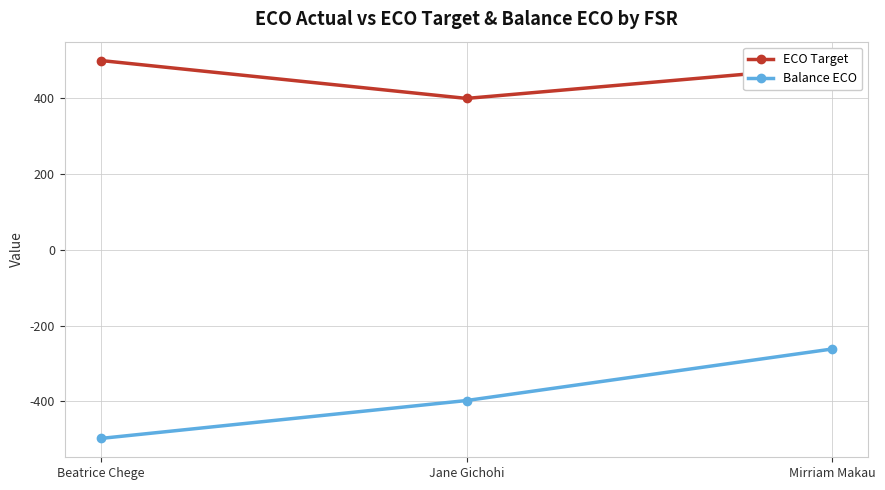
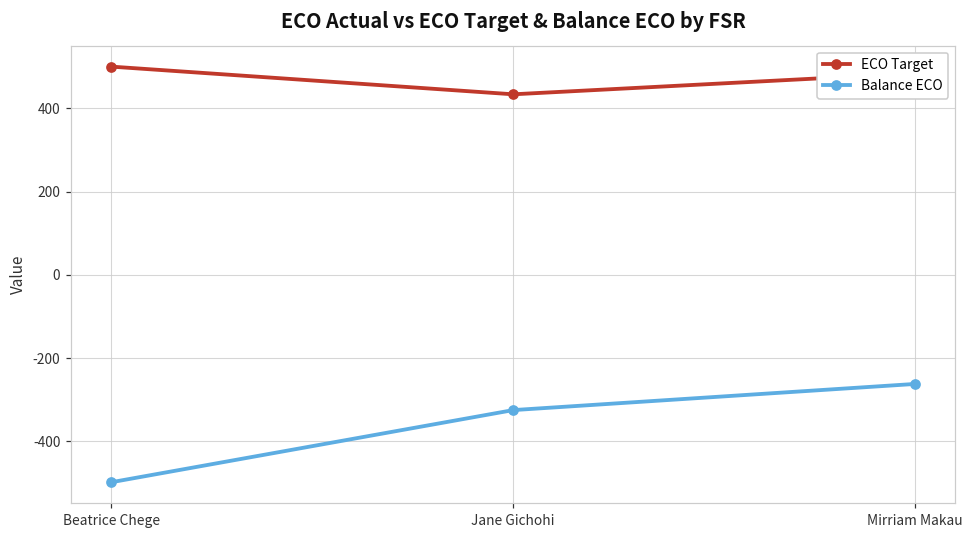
ECO Target, Jane Gichohi: 400 -> 430
Balance ECO, Jane Gichohi: -400 -> -320
